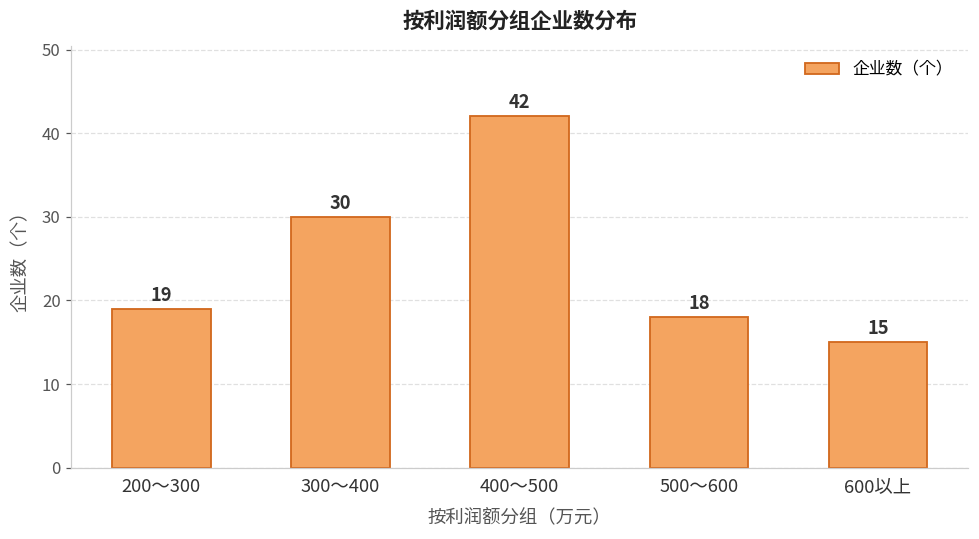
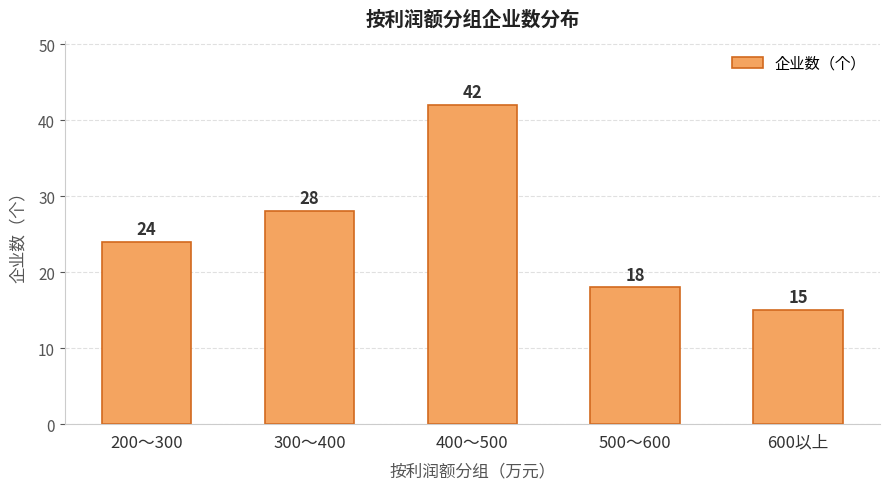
200～300: 19 -> 24
300～400: 30 -> 28
